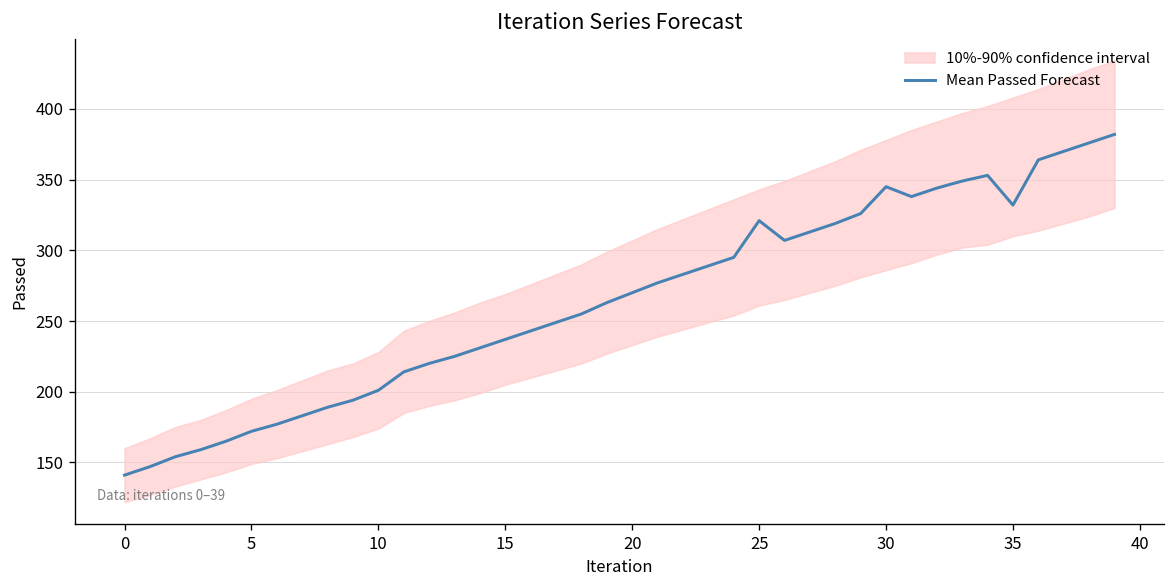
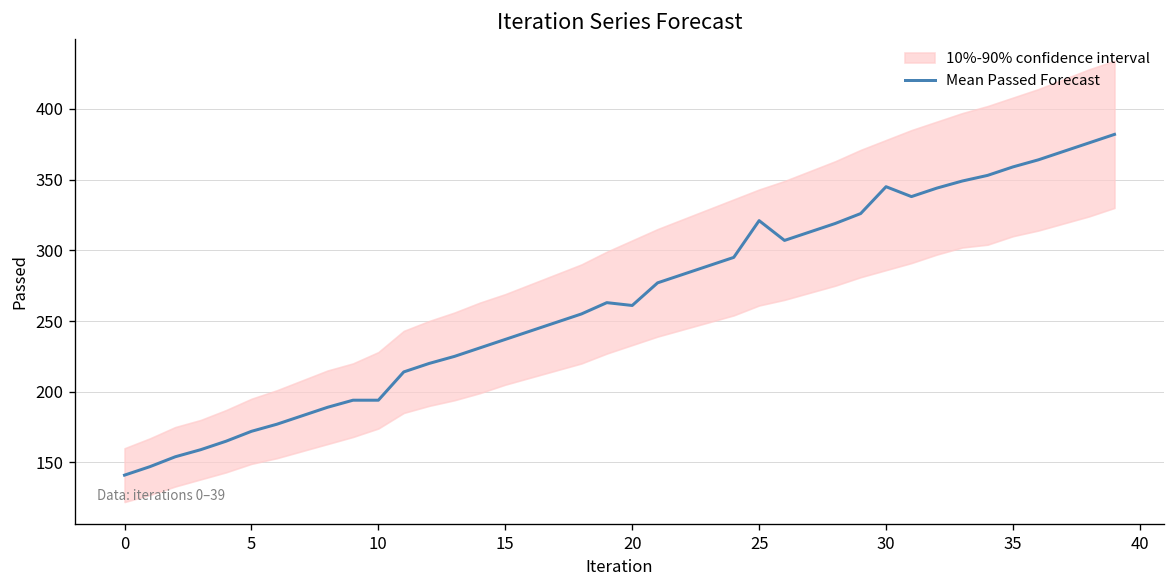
Mean Passed Forecast, 10: 201 -> 194
Mean Passed Forecast, 20: 270 -> 261
Mean Passed Forecast, 35: 332 -> 359
